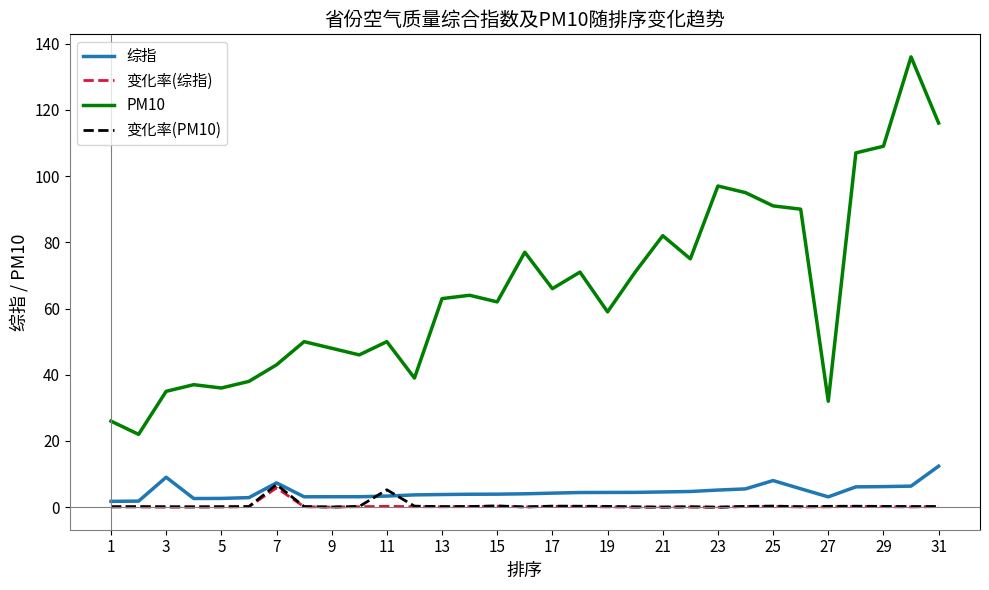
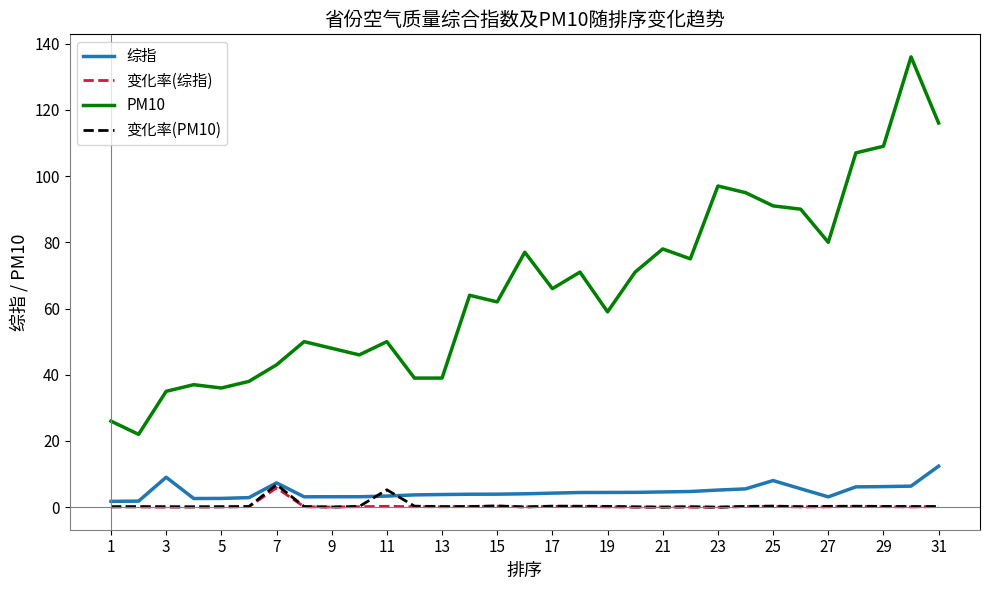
PM10, 13: 63 -> 39
PM10, 21: 82 -> 78
PM10, 27: 32 -> 80
